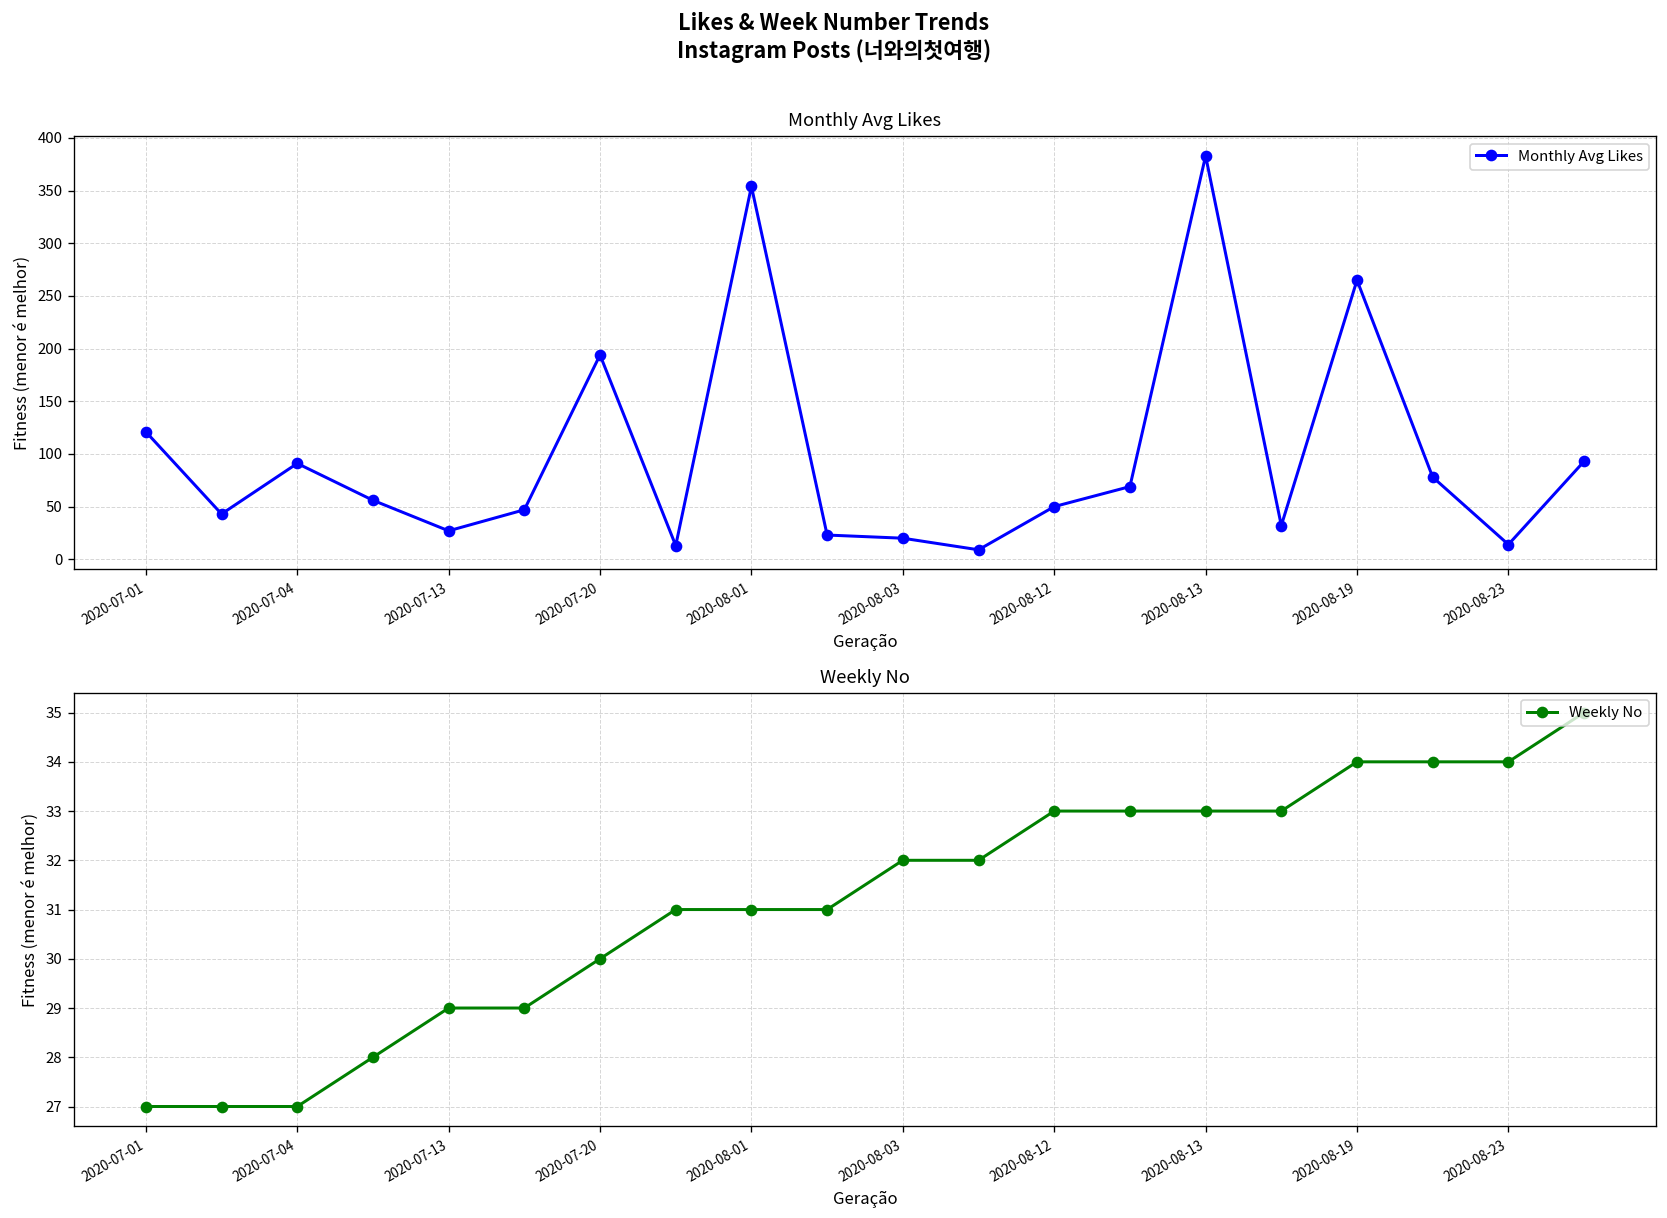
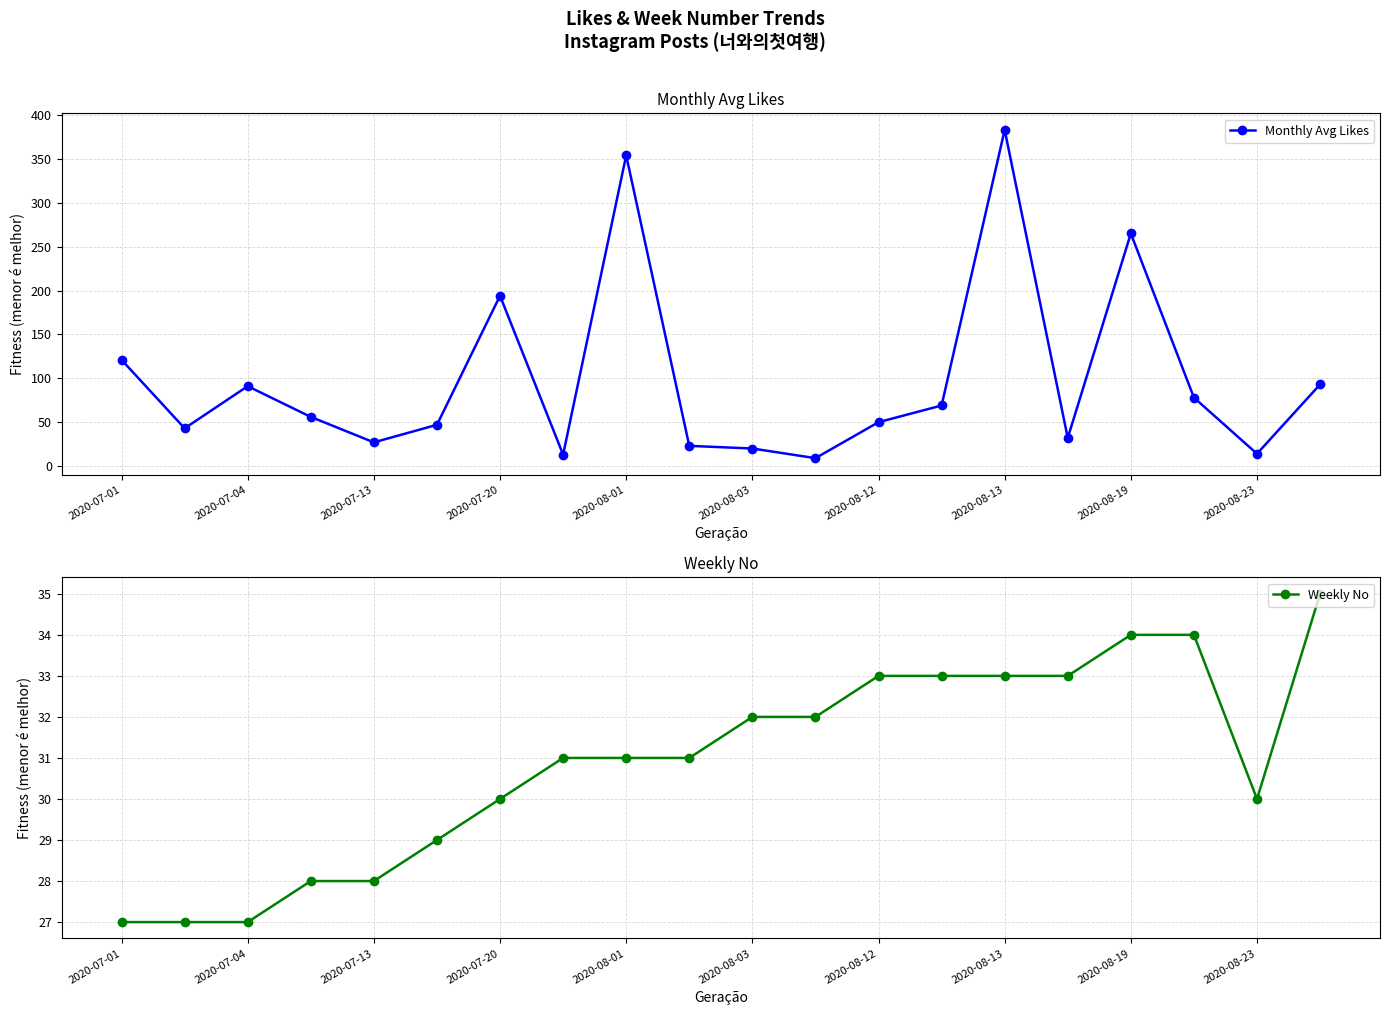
Weekly No, 2020-07-13: 29 -> 28
Weekly No, 2020-08-23: 34 -> 30
